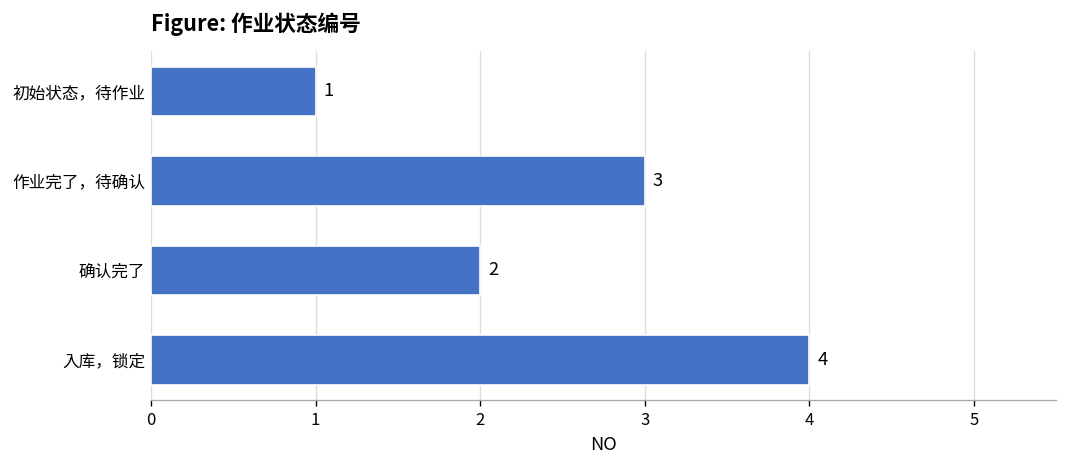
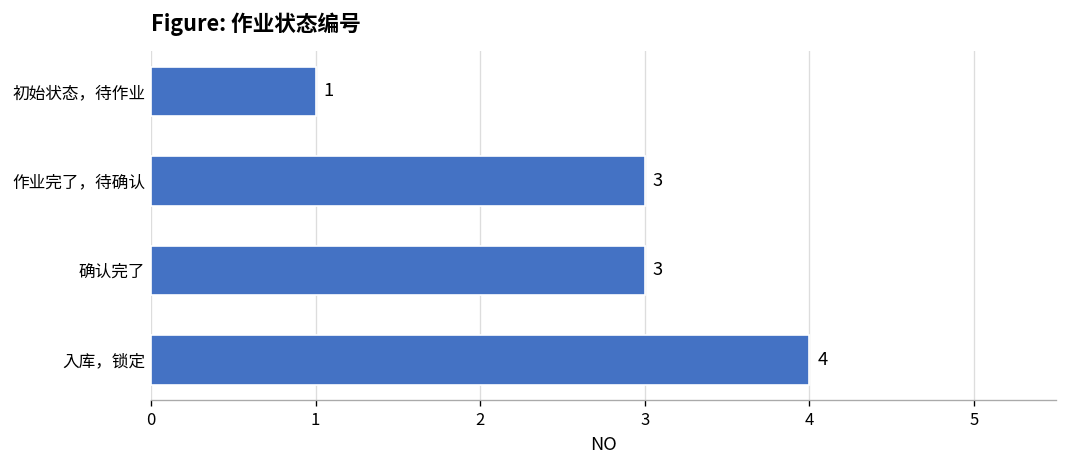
确认完了: 2 -> 3
